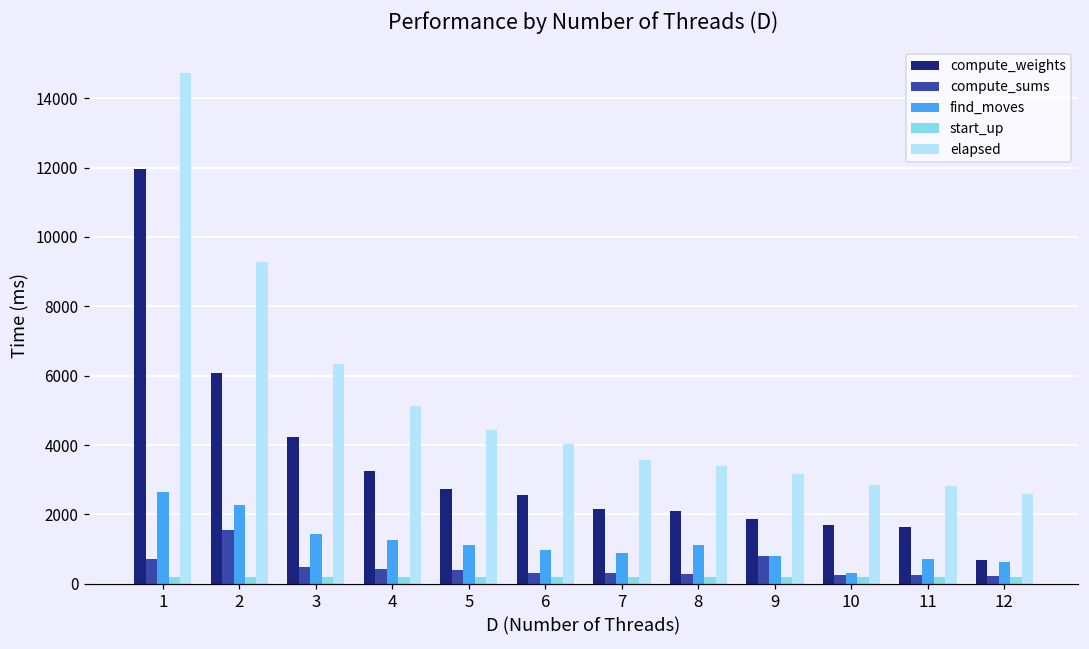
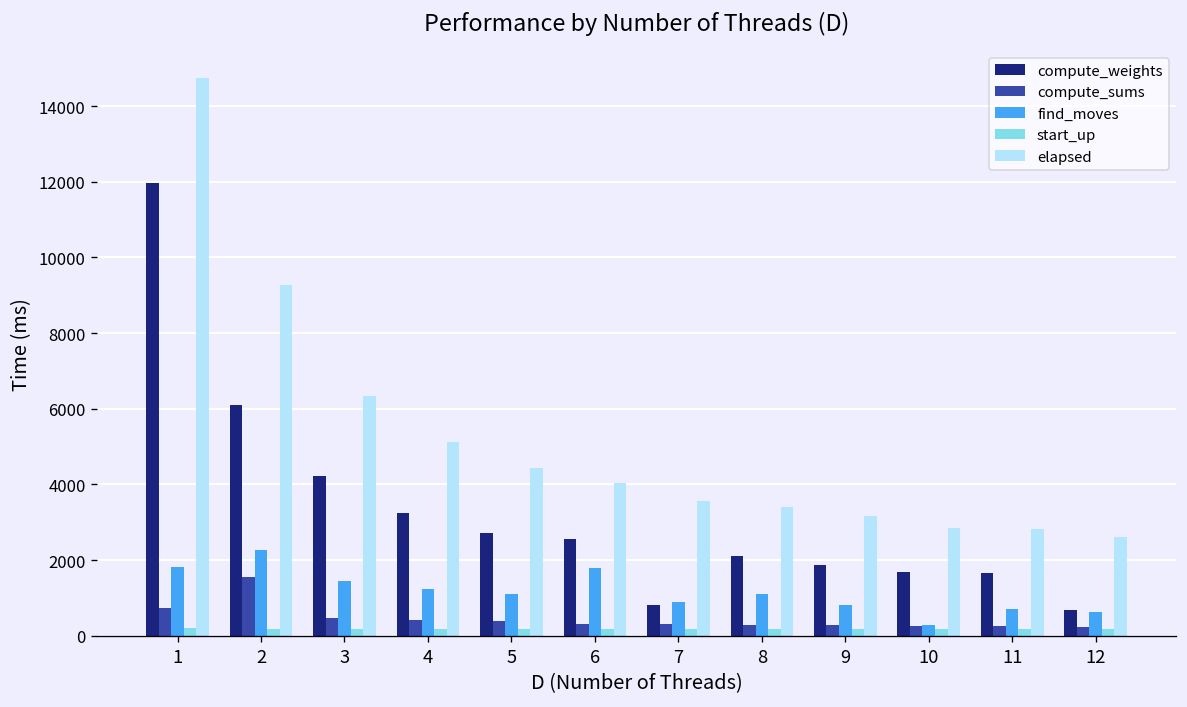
find_moves, 1: 2600 -> 1800
find_moves, 6: 1000 -> 1800
compute_weights, 7: 2200 -> 800
compute_sums, 9: 800 -> 300
